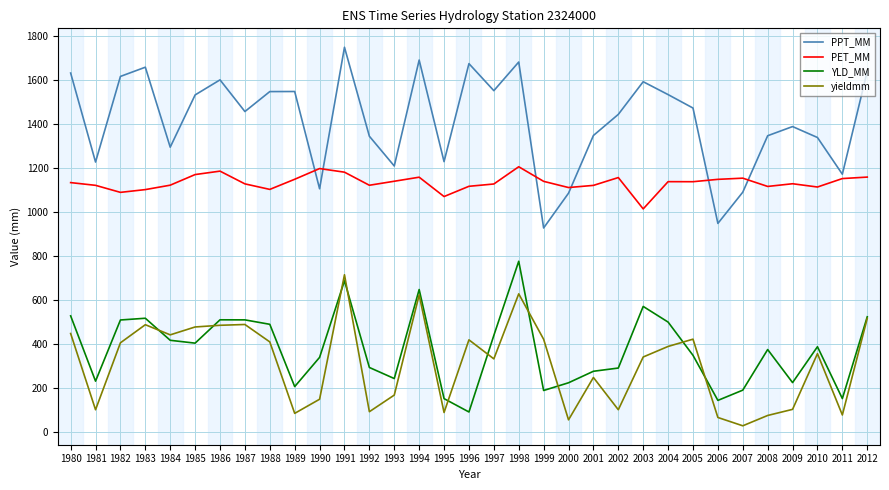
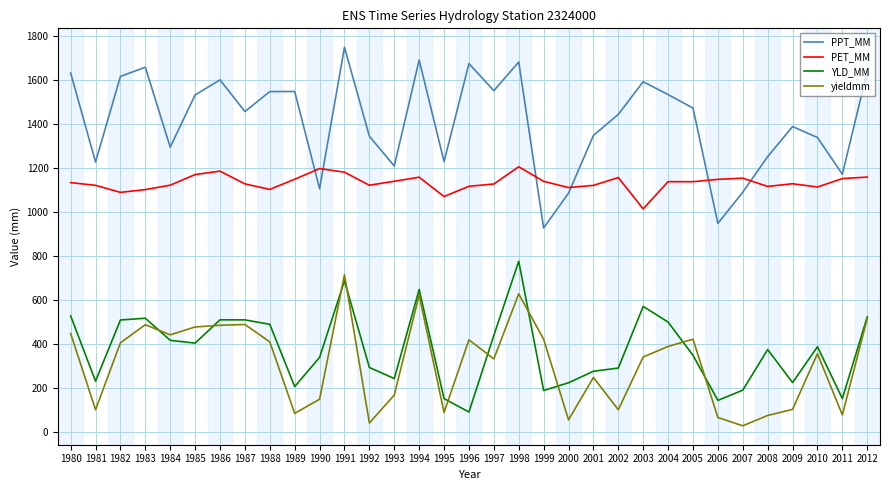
yieldmm, 1992: 90 -> 40
PPT_MM, 2008: 1350 -> 1250
